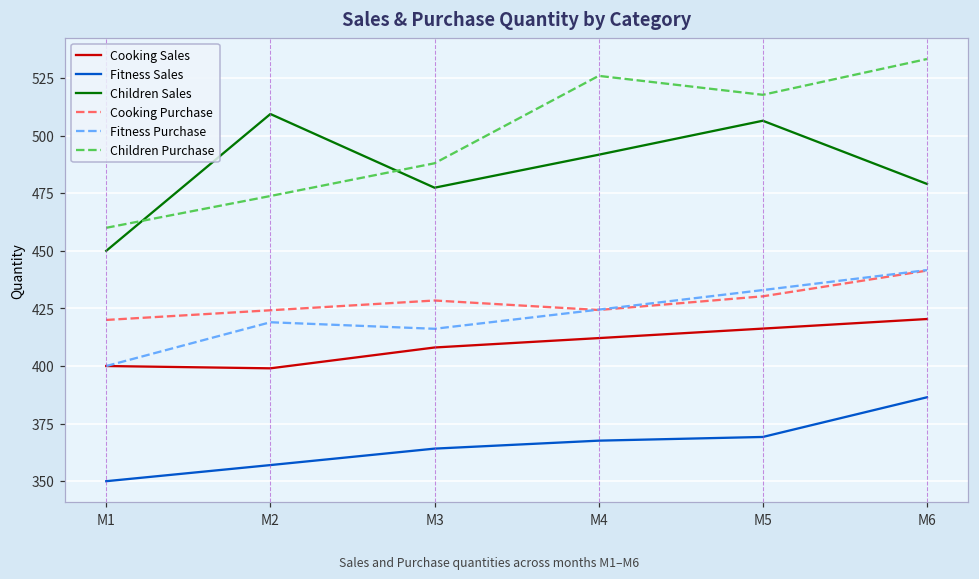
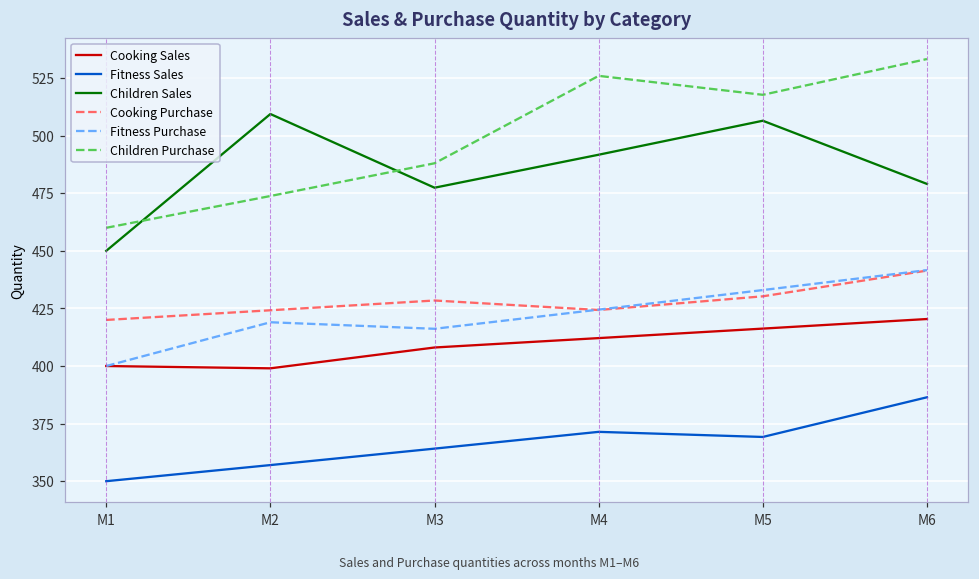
Fitness Sales, M4: 368 -> 371
